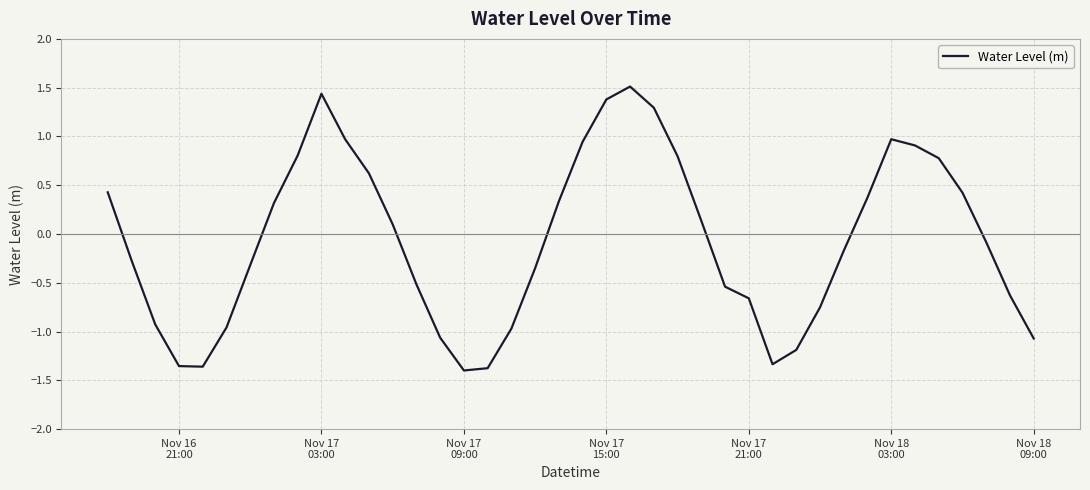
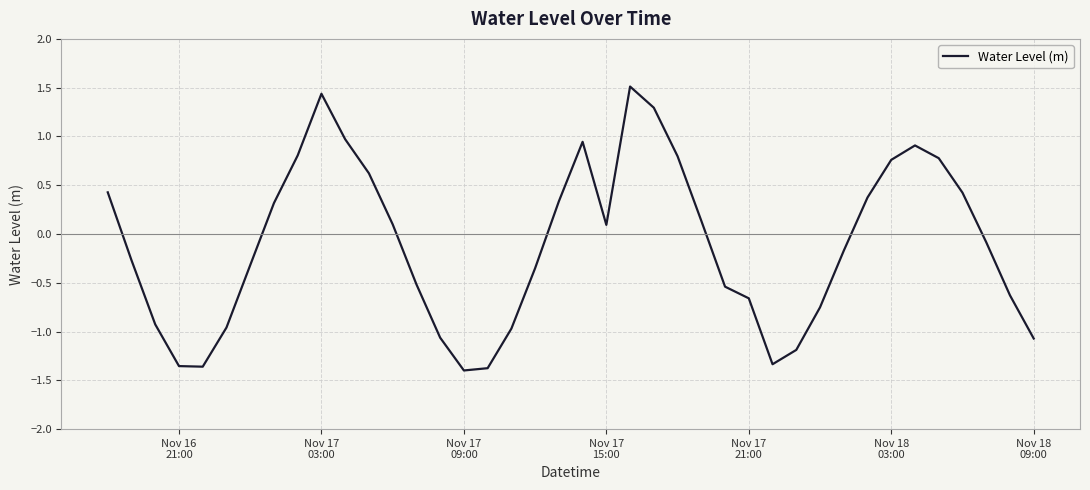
Nov 17 15:00: 1.4 -> 0.1
Nov 18 03:00: 1.0 -> 0.8
